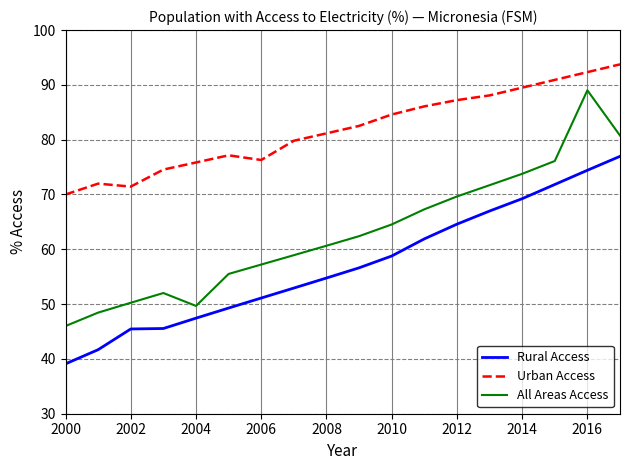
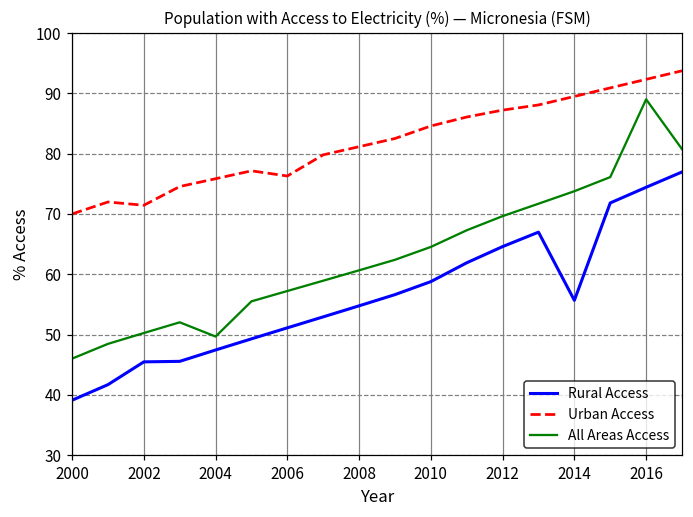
Rural Access, 2014: 69 -> 56
